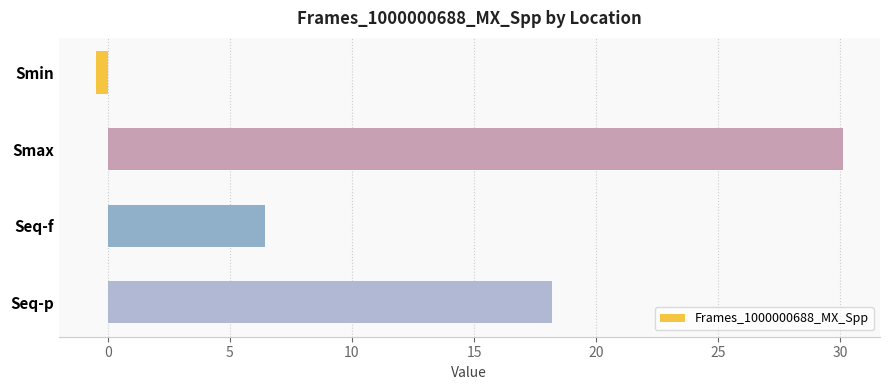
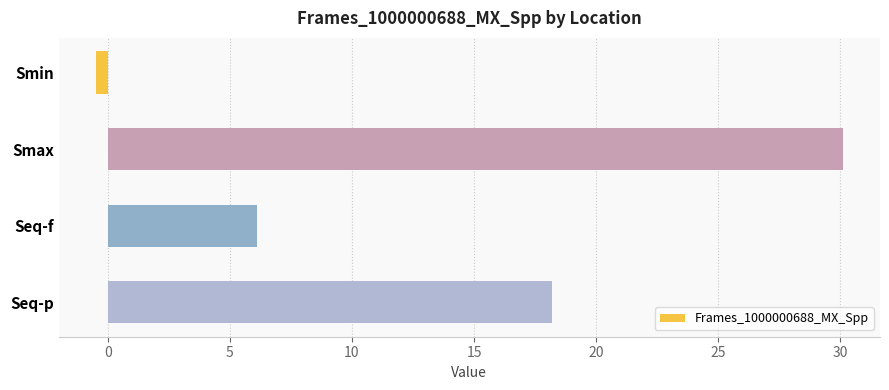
Seq-f: 6.4 -> 6.1
